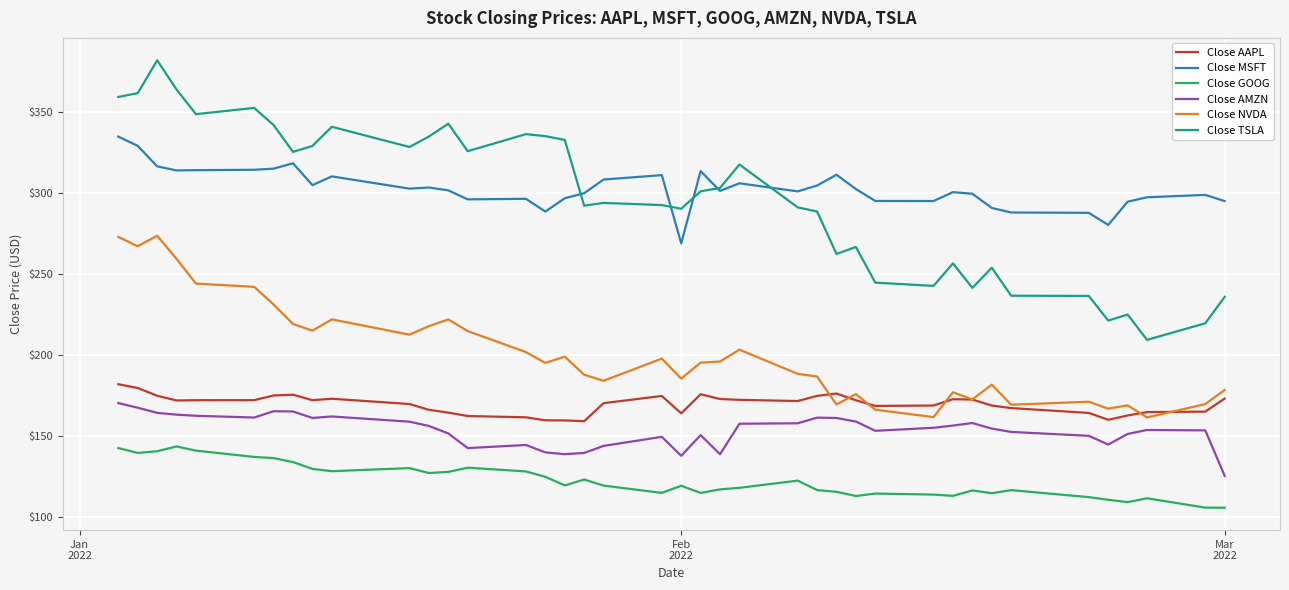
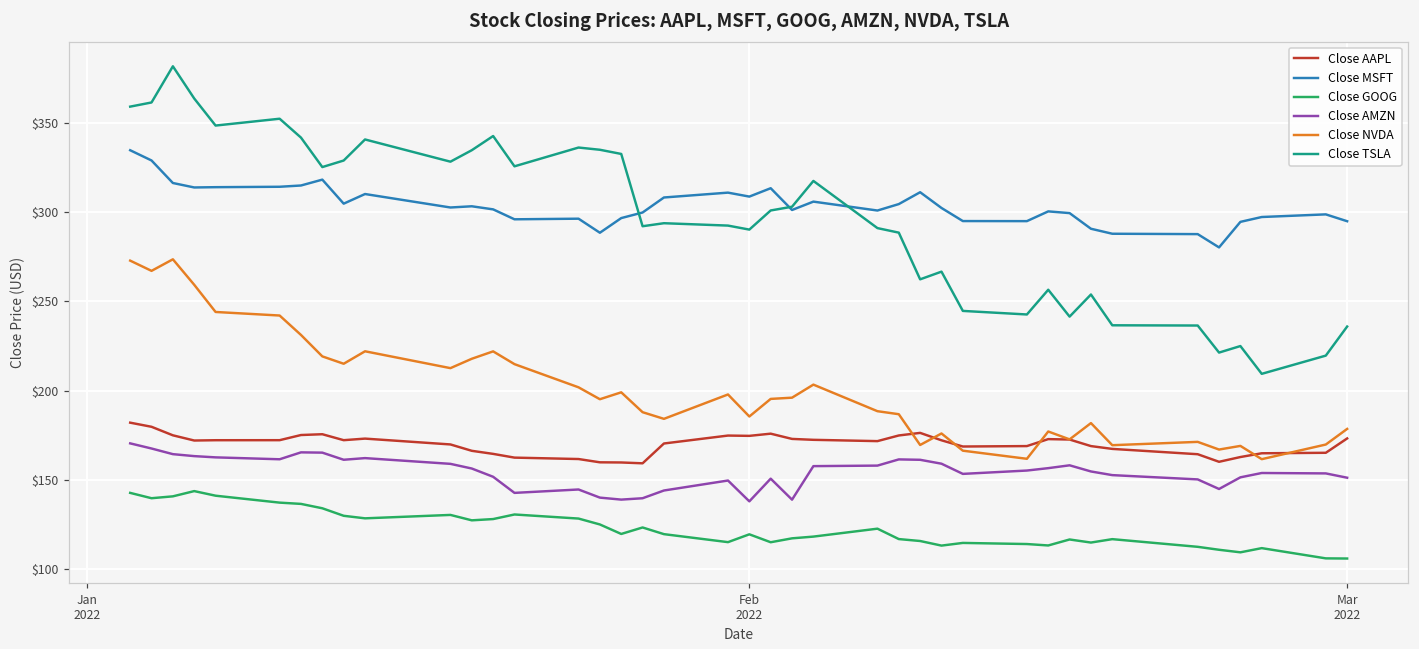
Close AAPL, Feb 2022: $164 -> $175
Close MSFT, Feb 2022: $269 -> $309
Close AMZN, Mar 2022: $125 -> $151
